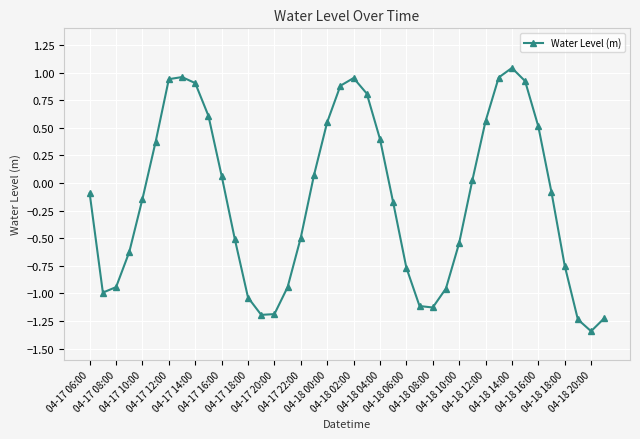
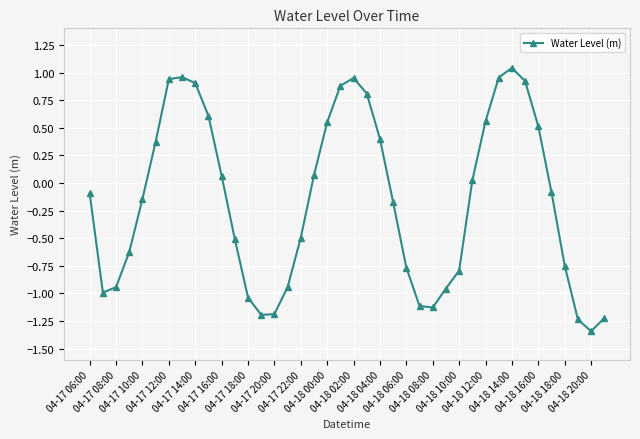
04-18 10:00: -0.55 -> -0.79
